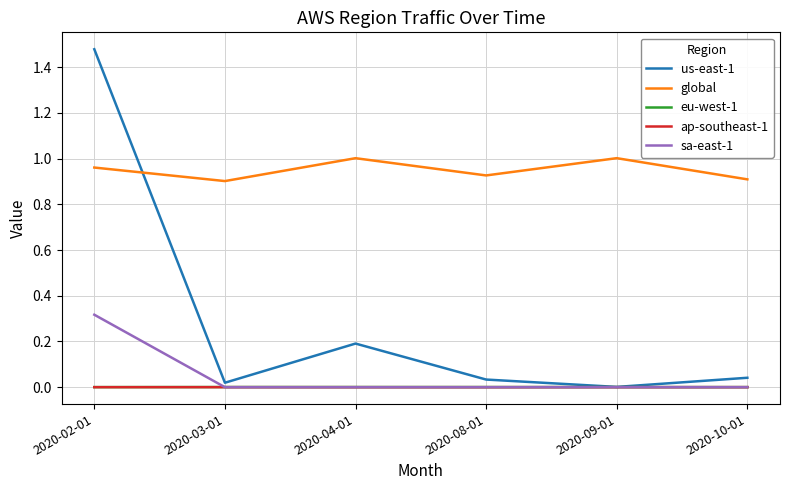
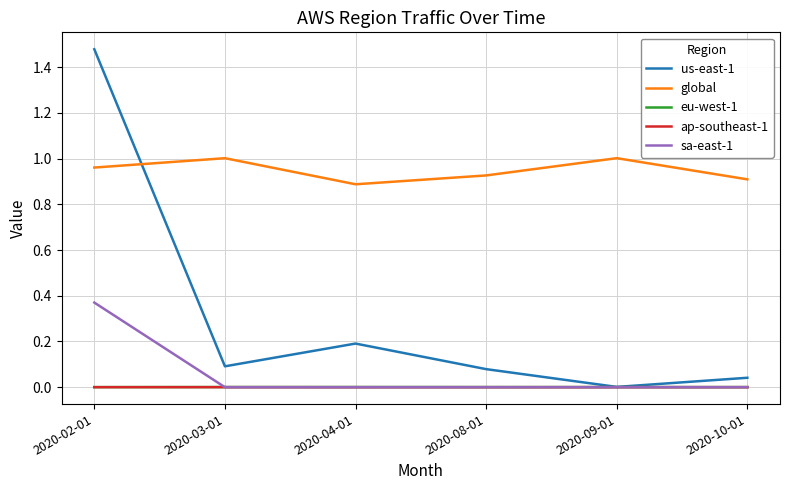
sa-east-1, 2020-02-01: 0.32 -> 0.37
us-east-1, 2020-03-01: 0.02 -> 0.09
global, 2020-03-01: 0.90 -> 1.00
global, 2020-04-01: 1.00 -> 0.89
us-east-1, 2020-08-01: 0.03 -> 0.08
